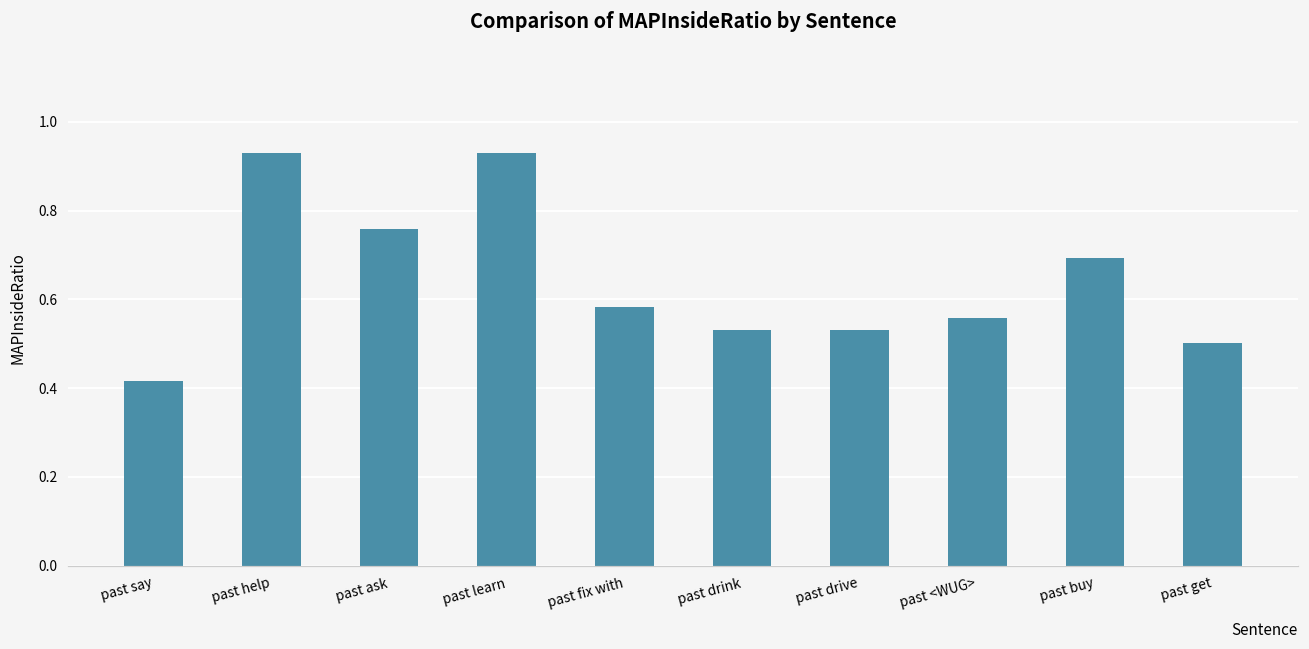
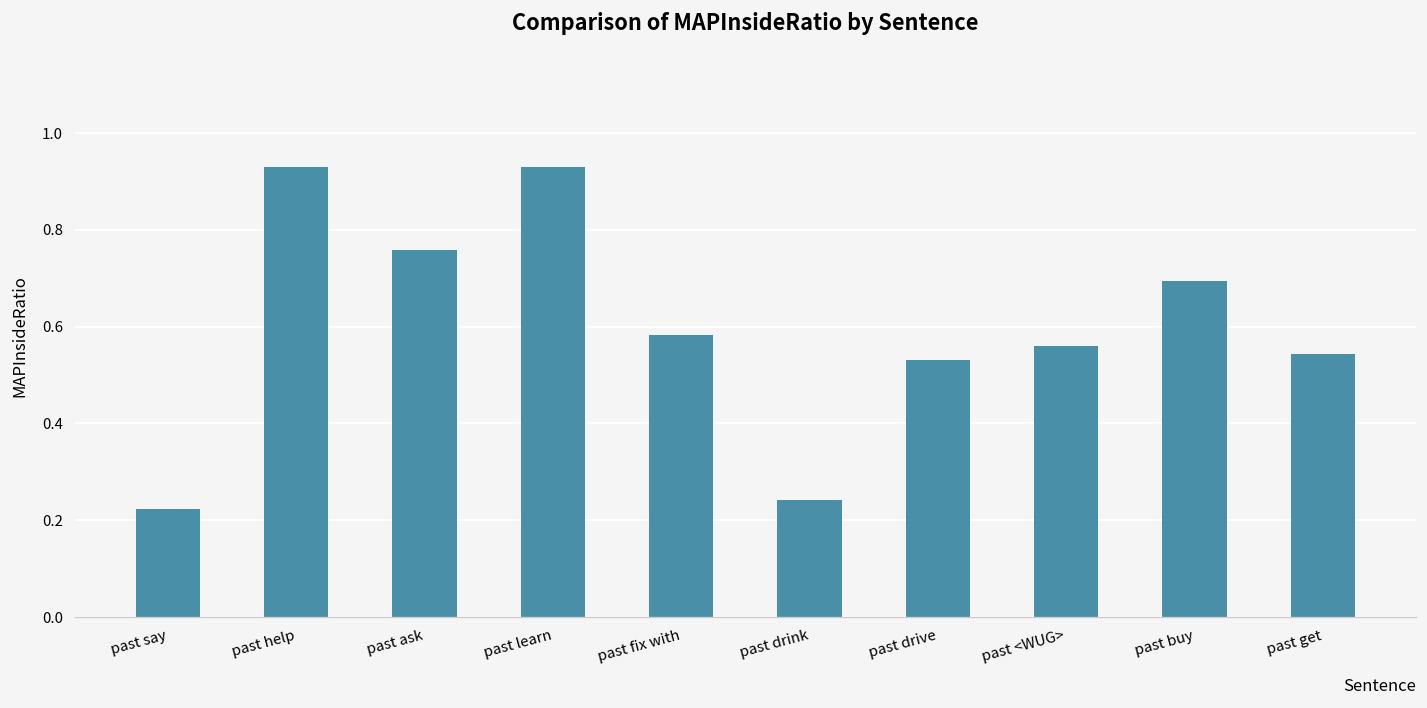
past say: 0.42 -> 0.22
past drink: 0.53 -> 0.24
past get: 0.50 -> 0.54
